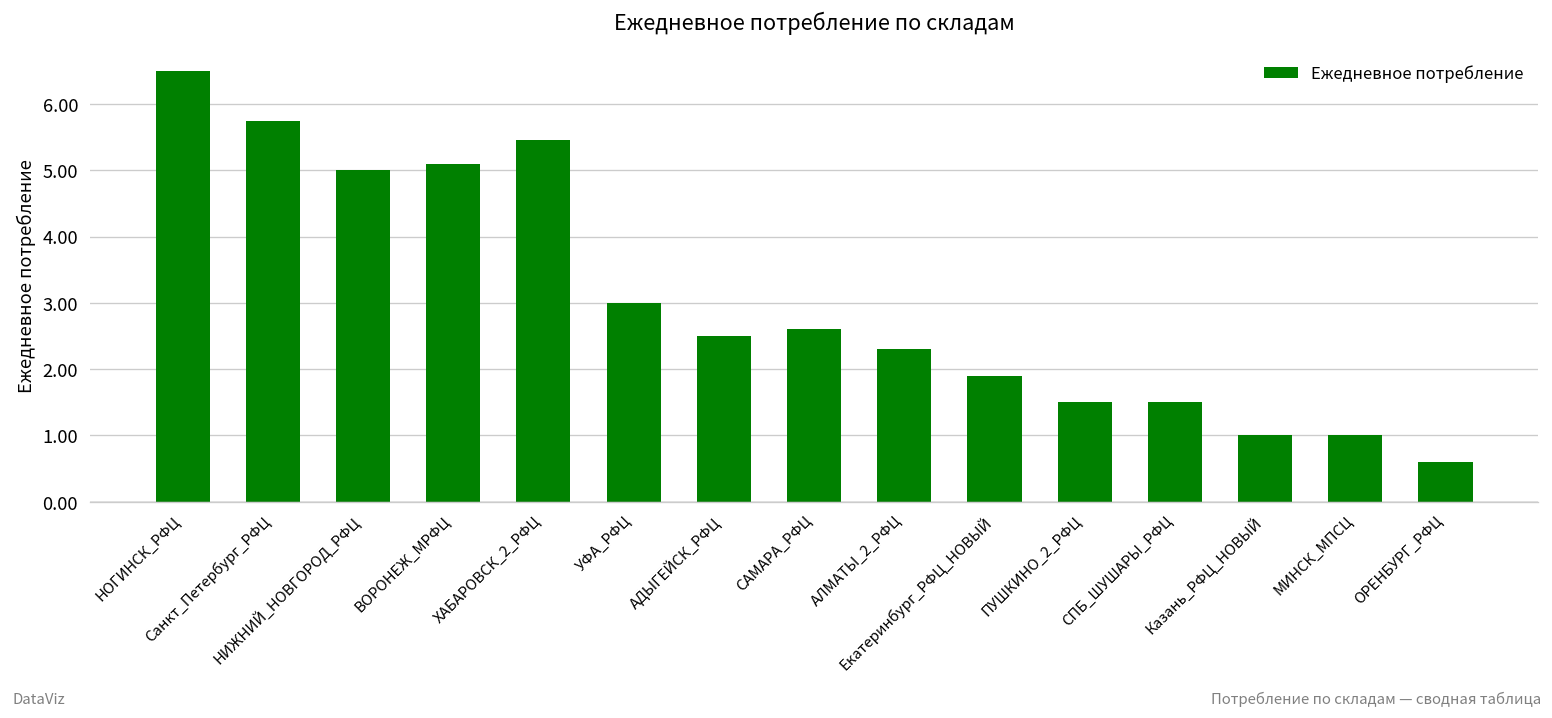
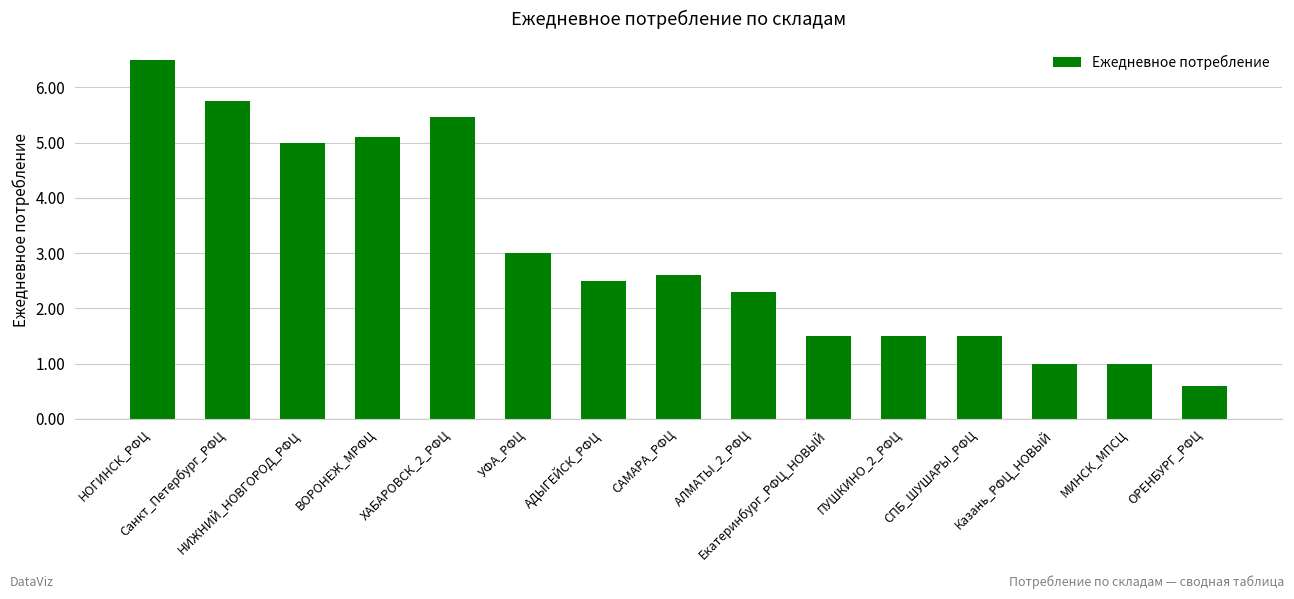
Екатеринбург_РФЦ_НОВЫЙ: 1.9 -> 1.5
